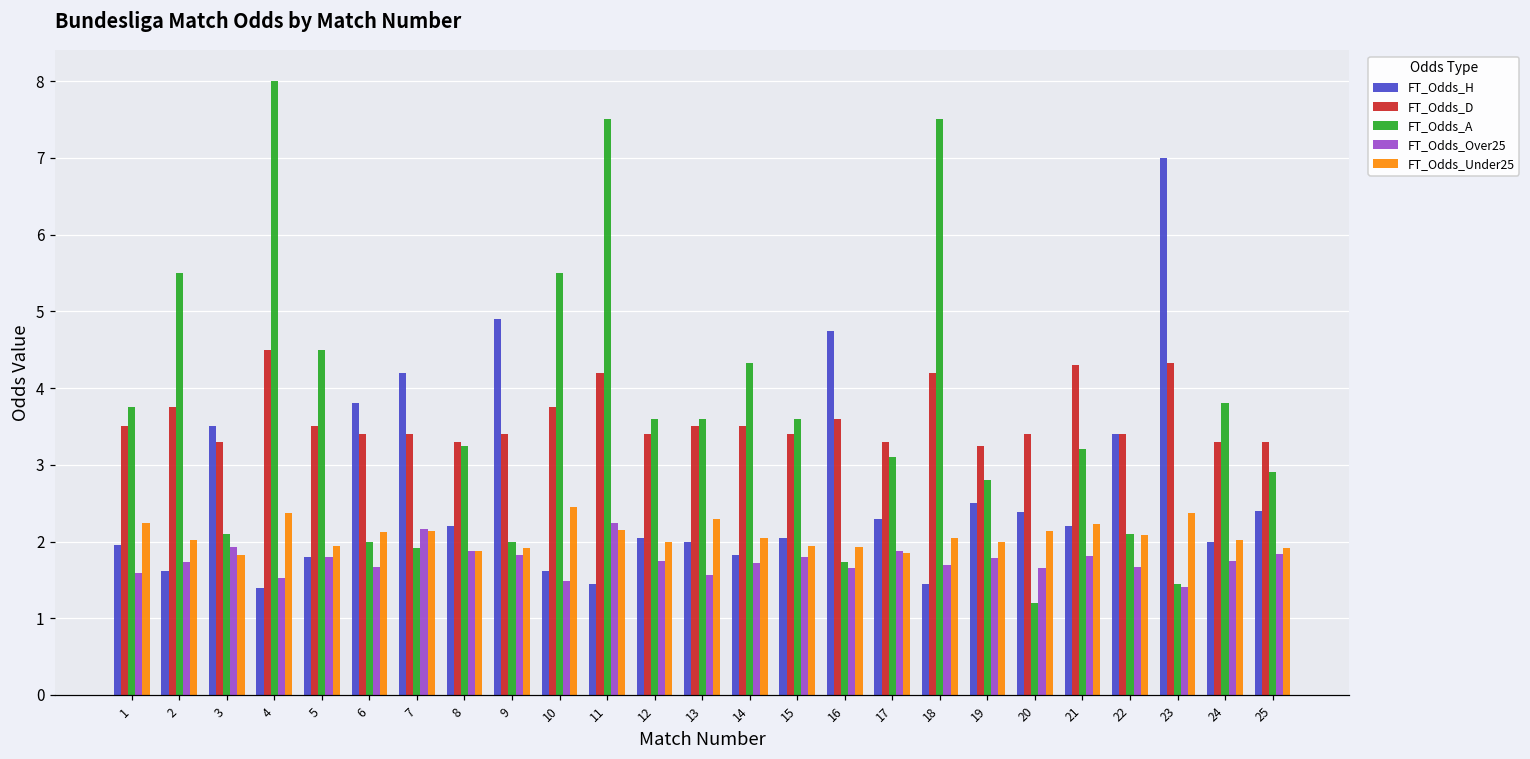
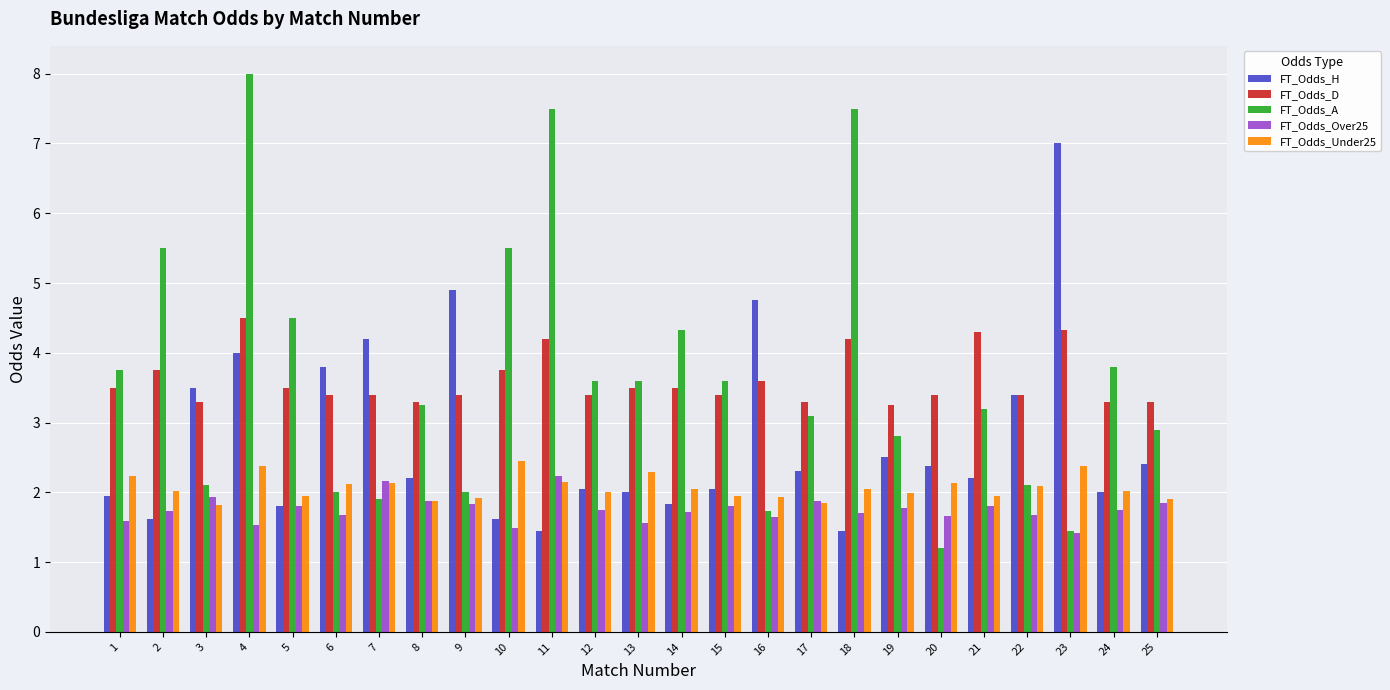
FT_Odds_H, 4: 1.4 -> 4.0
FT_Odds_Under25, 21: 2.2 -> 2.0
